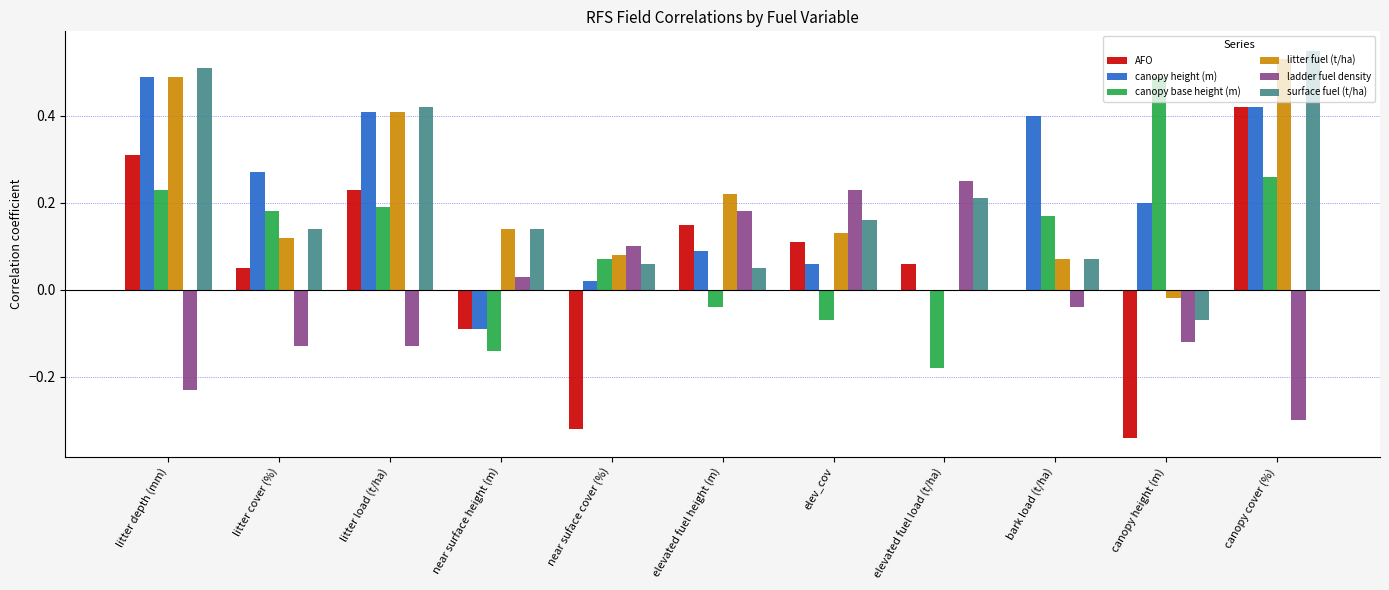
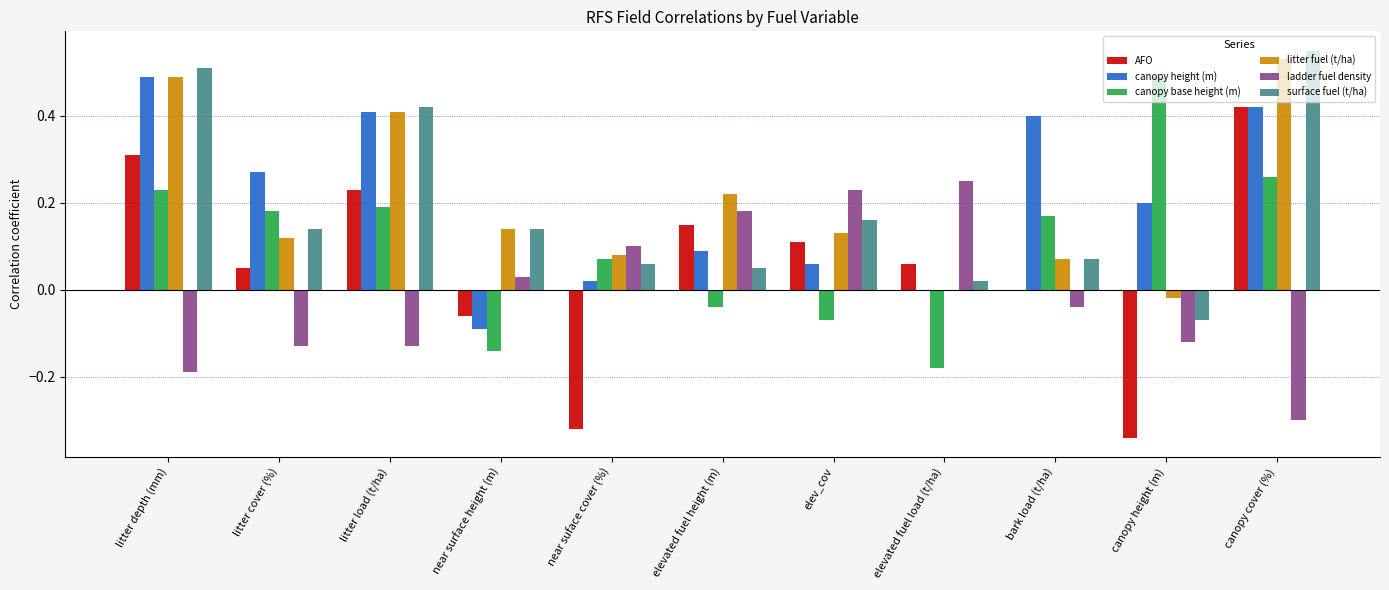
ladder fuel density, litter depth (mm): -0.23 -> -0.19
AFO, near surface height (m): -0.09 -> -0.06
surface fuel (t/ha), elevated fuel load (t/ha): 0.21 -> 0.02
